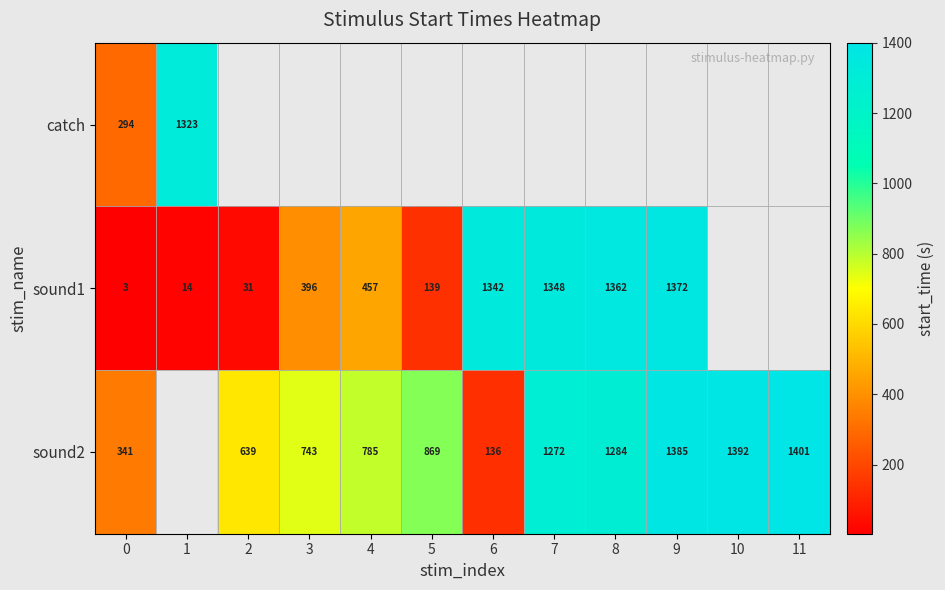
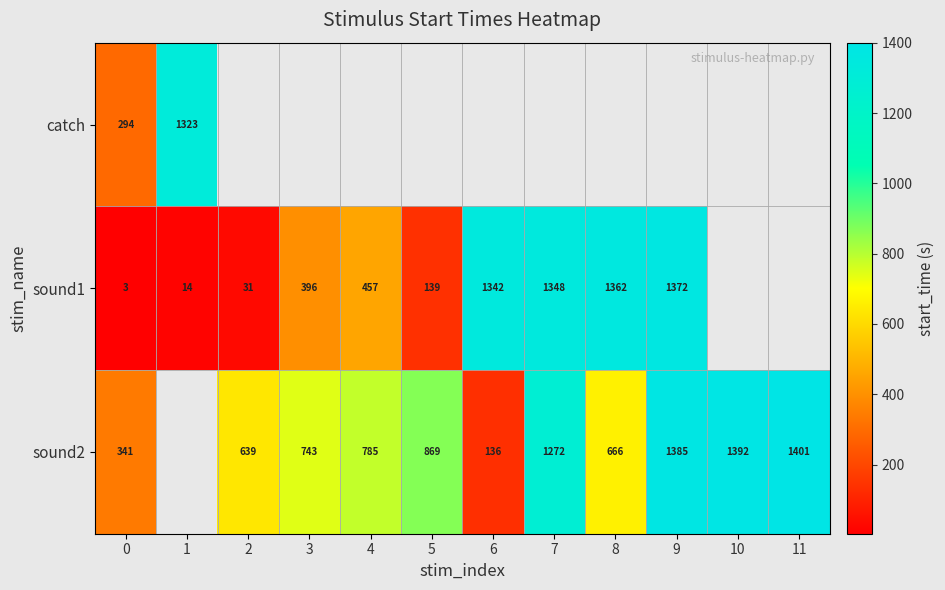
sound2, 8: 1284 -> 666
